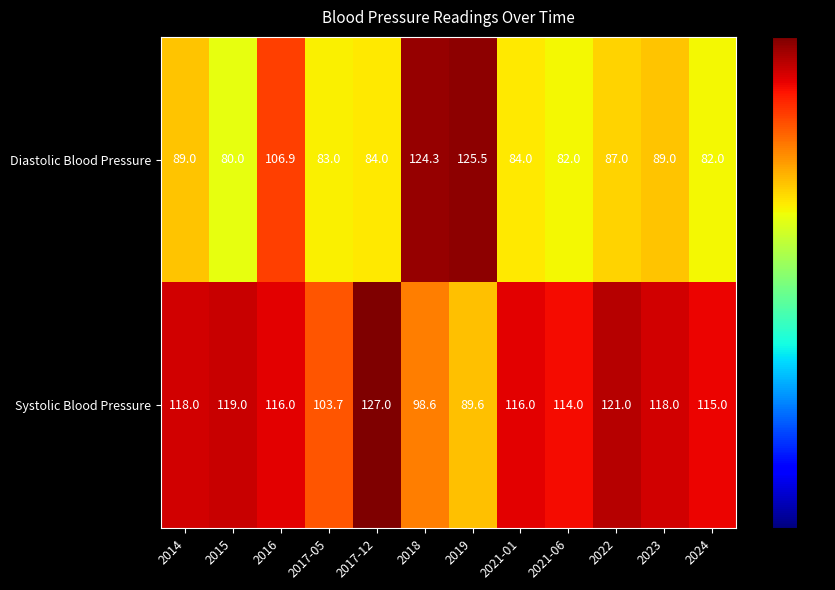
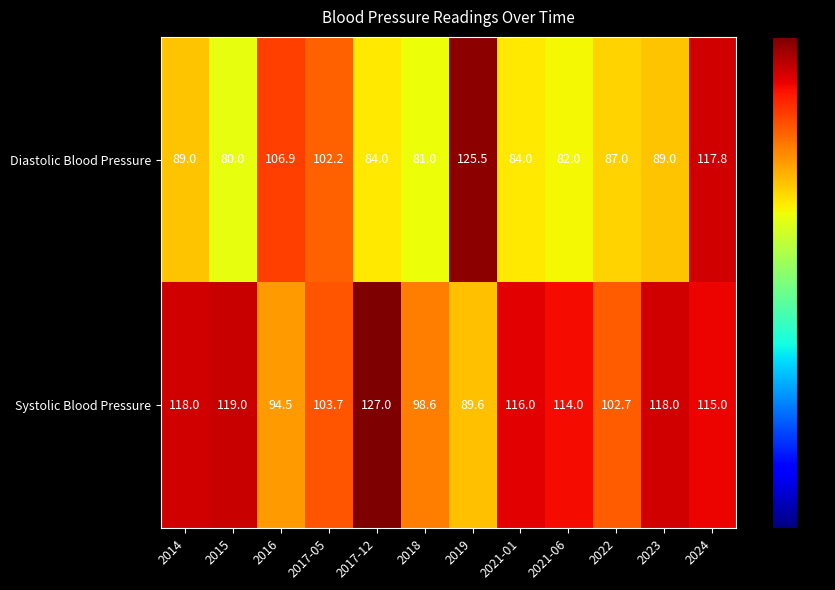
Diastolic Blood Pressure, 2017-05: 83.0 -> 102.2
Diastolic Blood Pressure, 2018: 124.3 -> 81.0
Diastolic Blood Pressure, 2024: 82.0 -> 117.8
Systolic Blood Pressure, 2016: 116.0 -> 94.5
Systolic Blood Pressure, 2022: 121.0 -> 102.7
